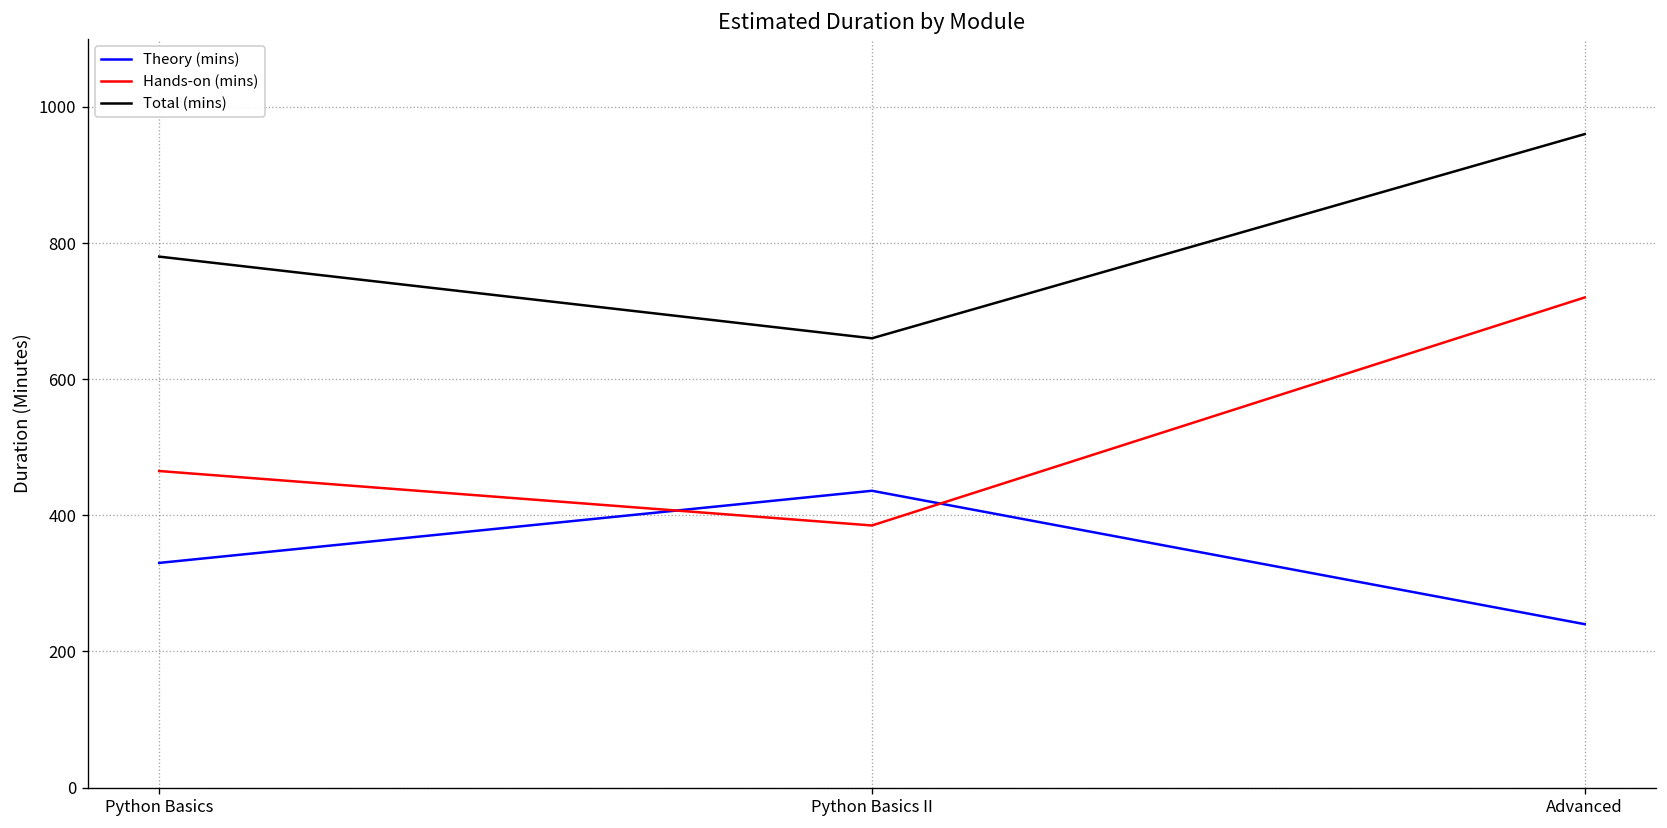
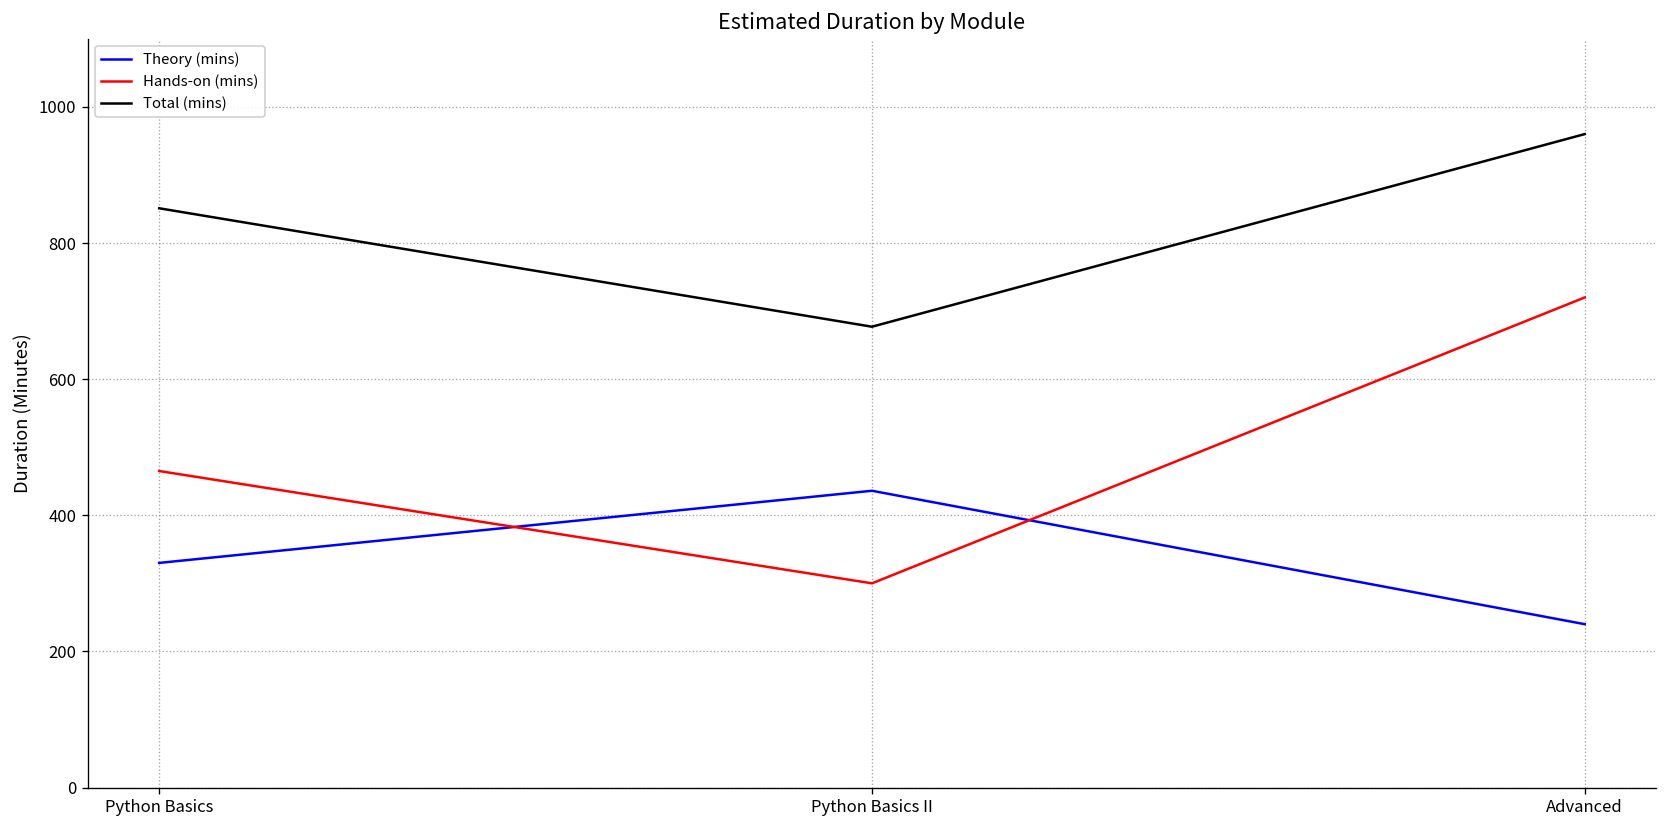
Total (mins), Python Basics: 780 -> 850
Hands-on (mins), Python Basics II: 390 -> 300
Total (mins), Python Basics II: 660 -> 680
